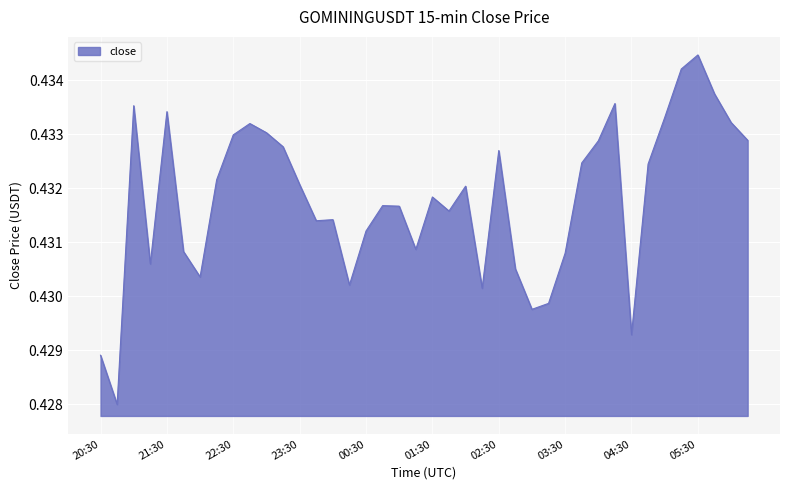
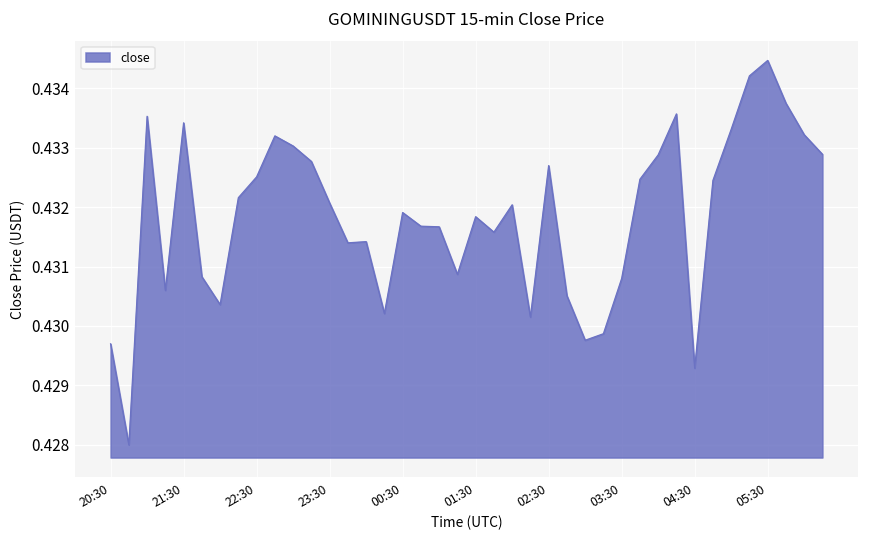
20:30: 0.4289 -> 0.4297
22:30: 0.4330 -> 0.4325
00:30: 0.4312 -> 0.4319
